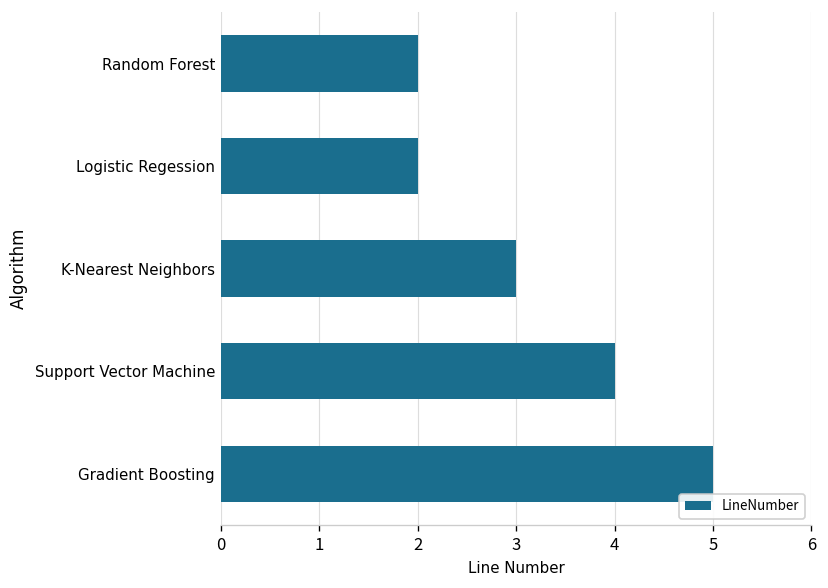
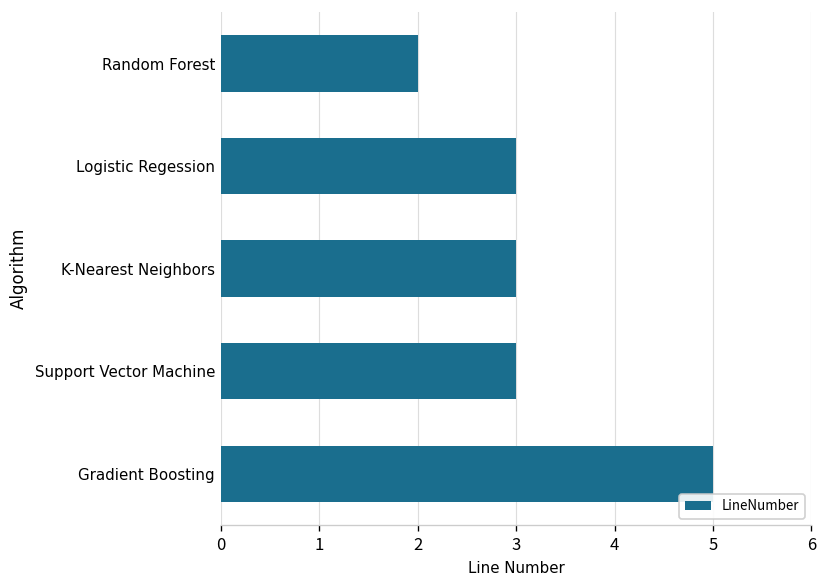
Logistic Regession: 2 -> 3
Support Vector Machine: 4 -> 3
